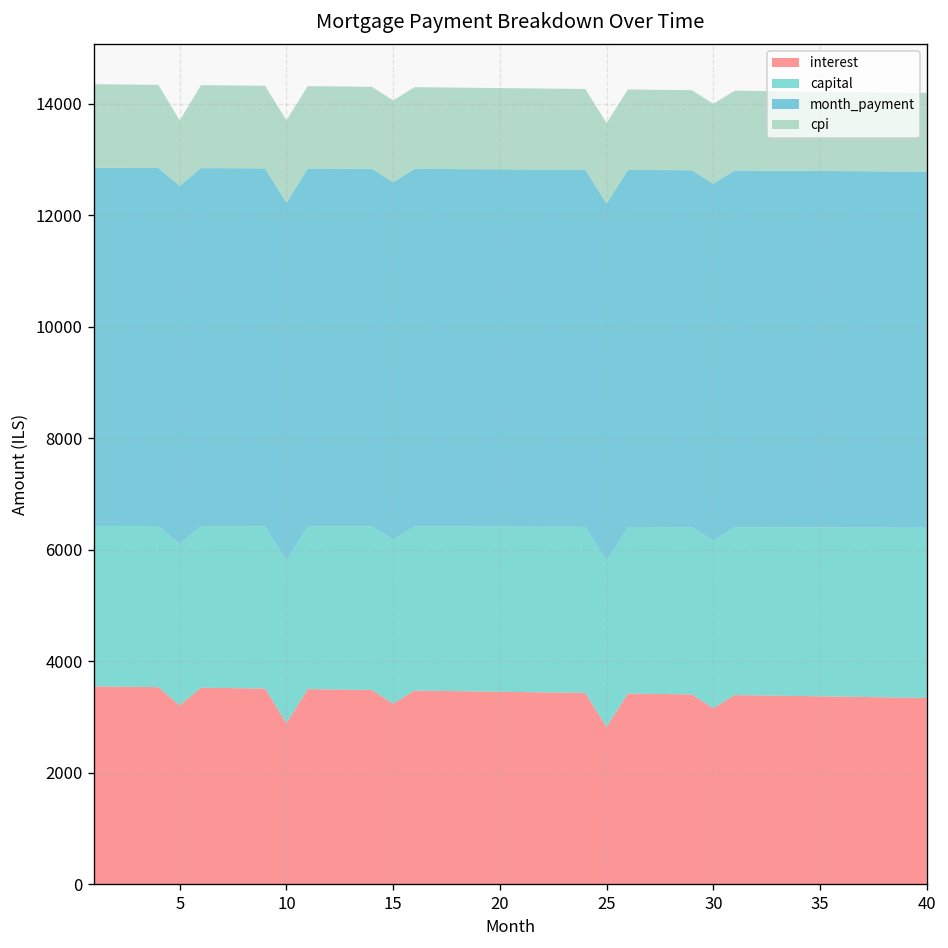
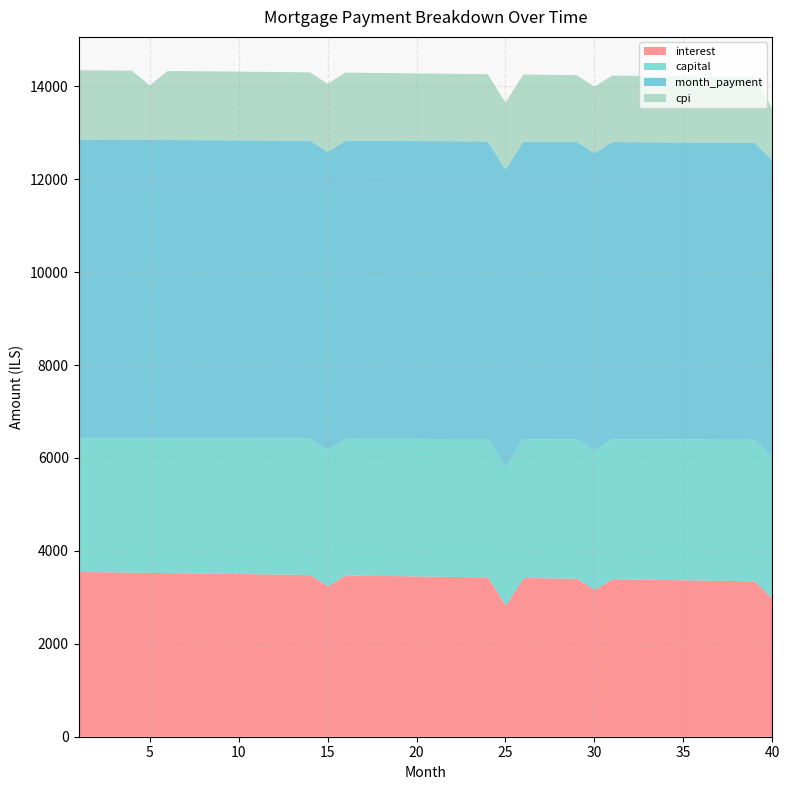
interest, 5: 3200 -> 3500
interest, 10: 2900 -> 3500
interest, 40: 3300 -> 3000
cpi, 40: 1400 -> 1100
